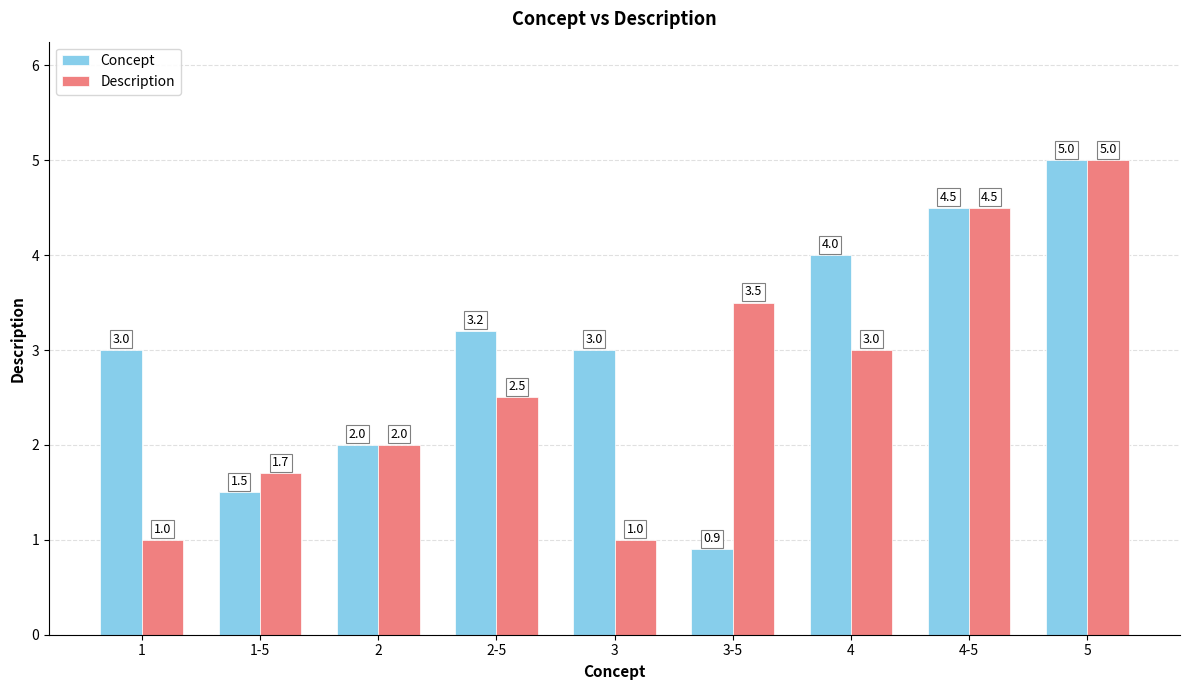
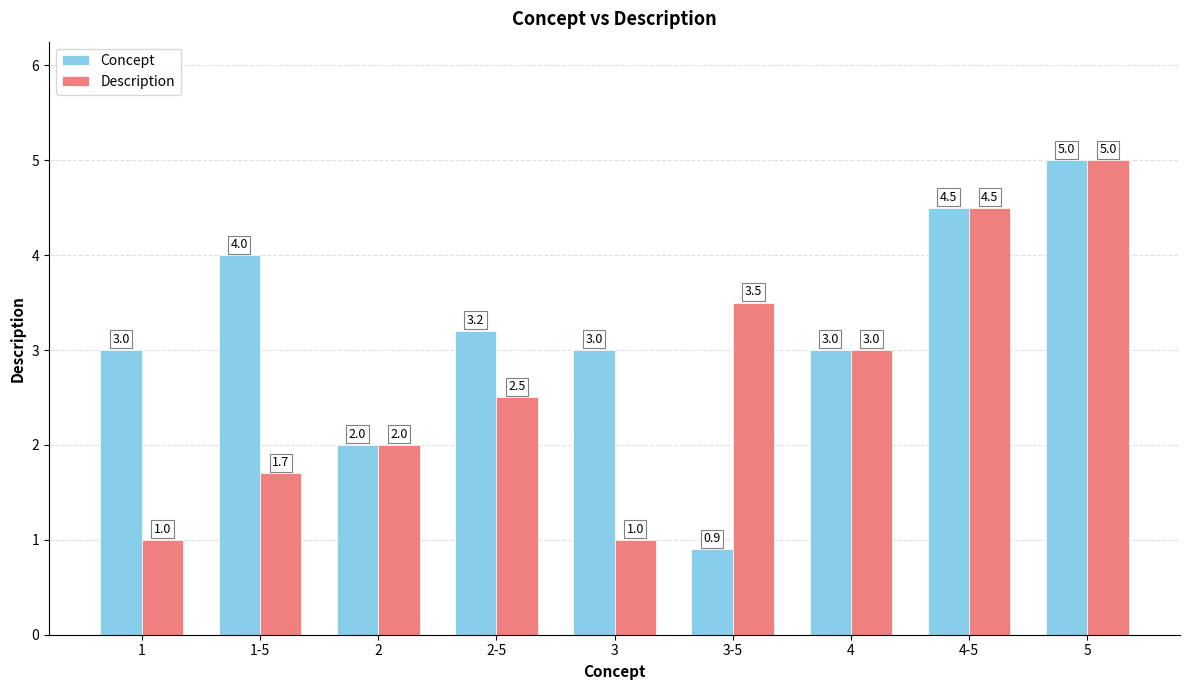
Concept, 1-5: 1.5 -> 4.0
Concept, 4: 4.0 -> 3.0
